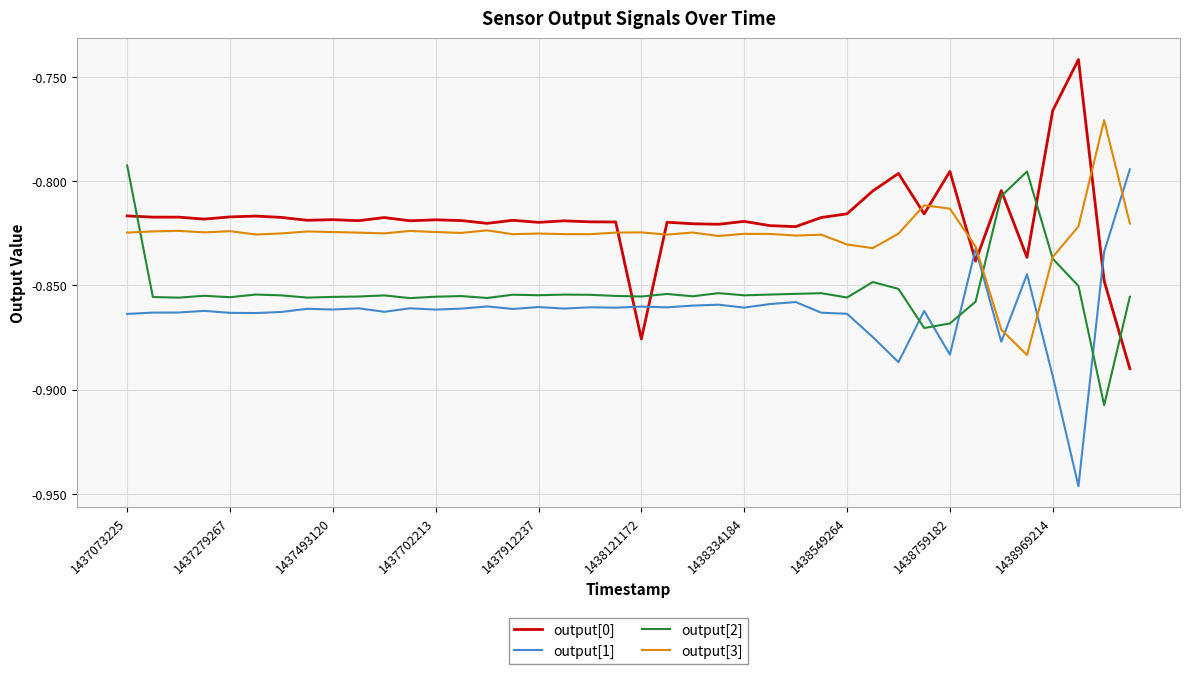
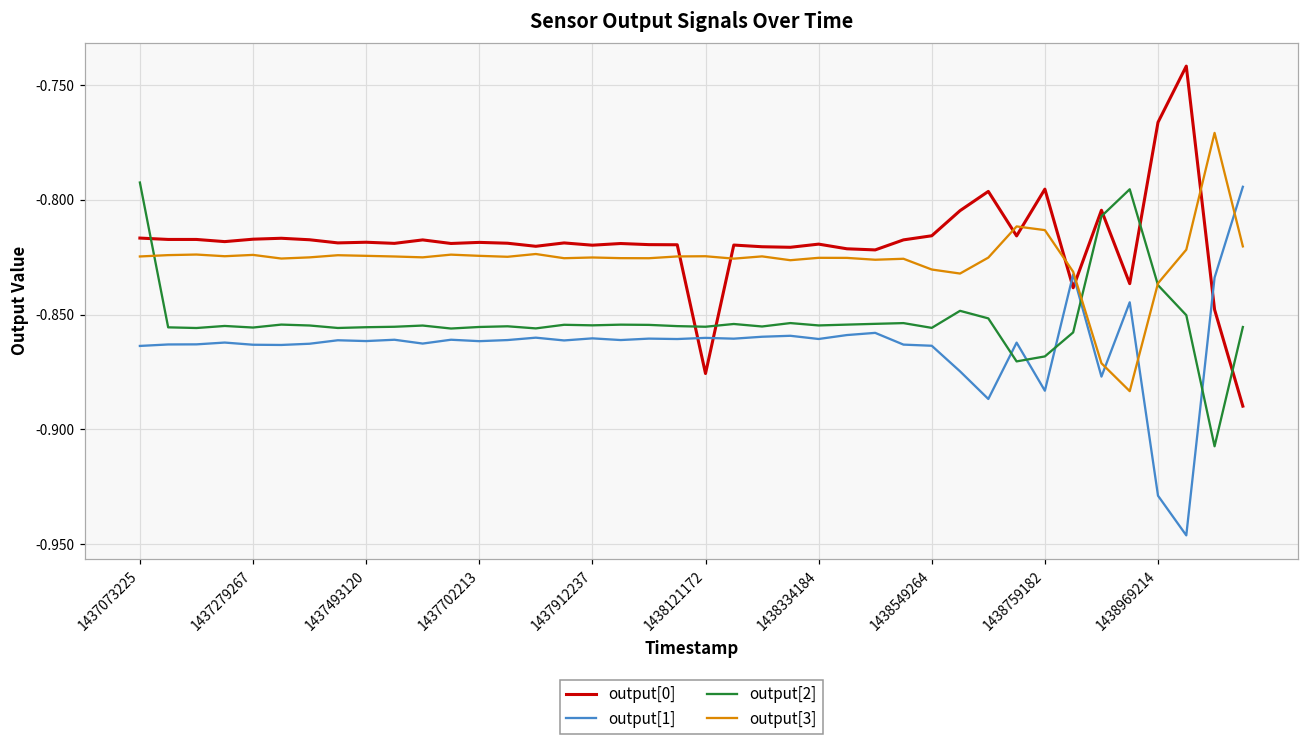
output[1], 1438969214: -0.893 -> -0.929
